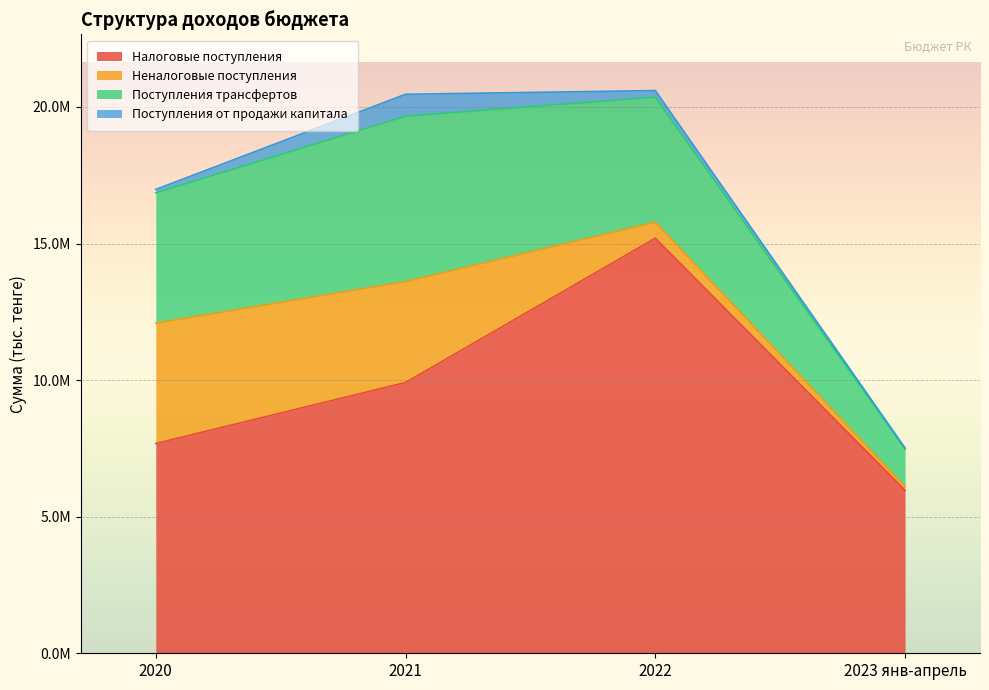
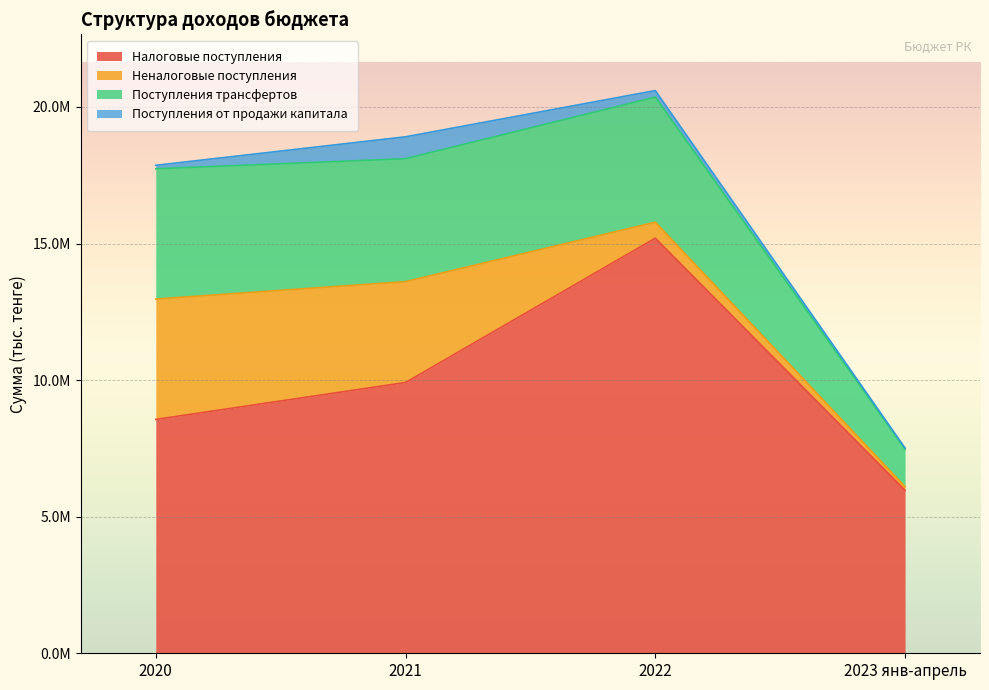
Налоговые поступления, 2020: 7700000 -> 8600000
Поступления трансфертов, 2021: 6100000 -> 4500000
